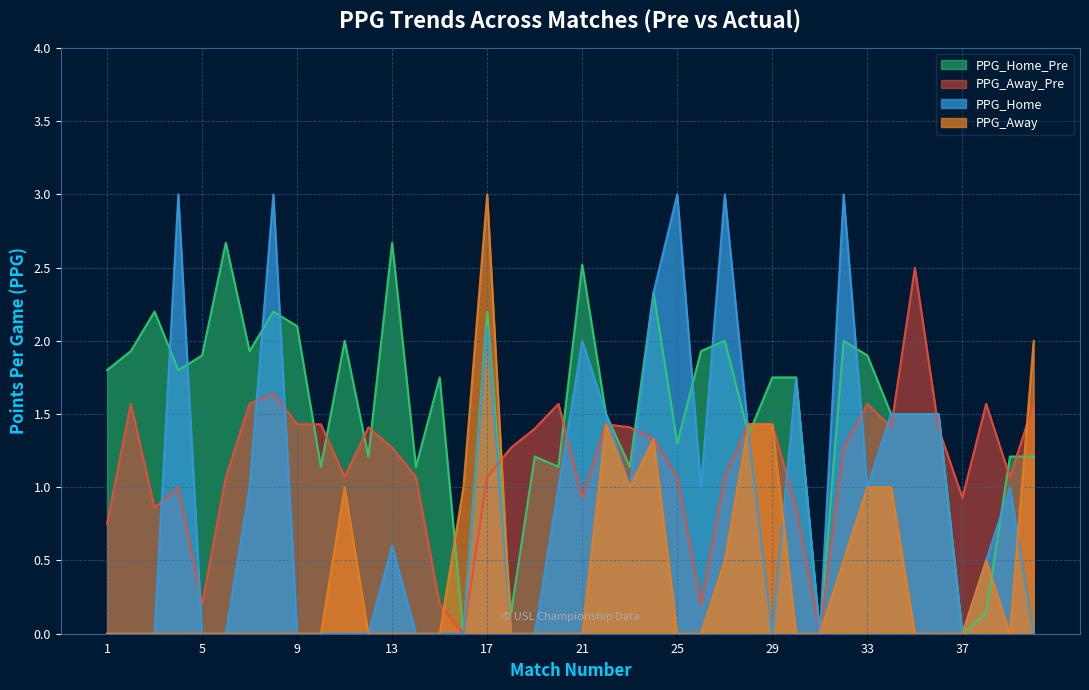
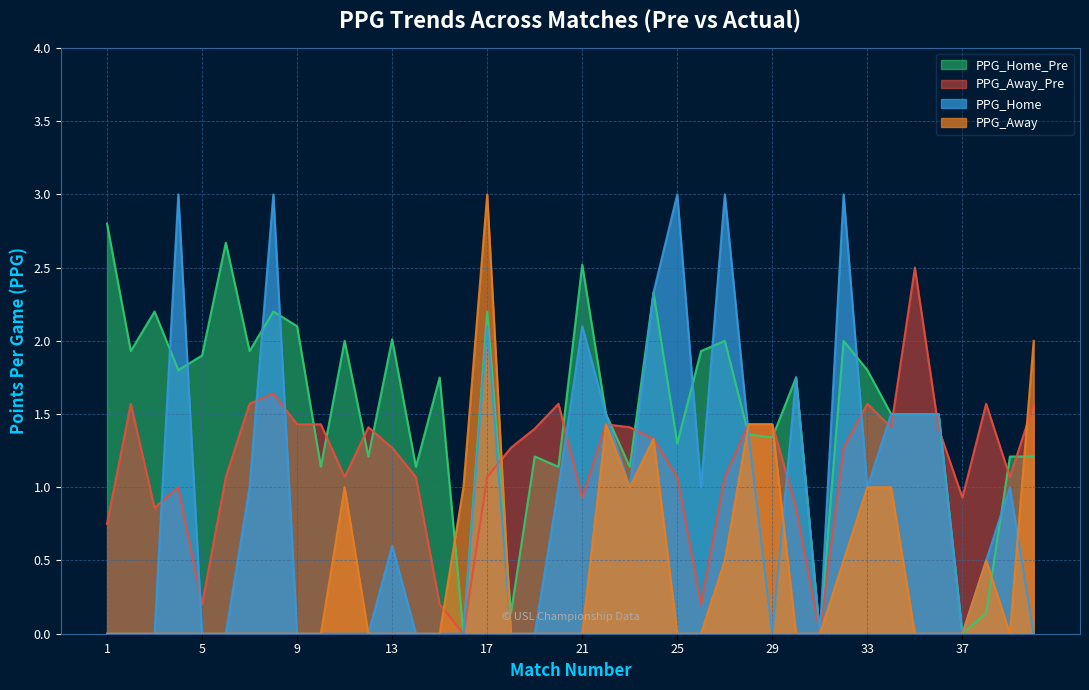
PPG_Home_Pre, 1: 1.8 -> 2.8
PPG_Home_Pre, 13: 2.67 -> 2.01
PPG_Home, 21: 2.0 -> 2.1
PPG_Home_Pre, 29: 1.75 -> 1.34
PPG_Home_Pre, 33: 1.9 -> 1.8
